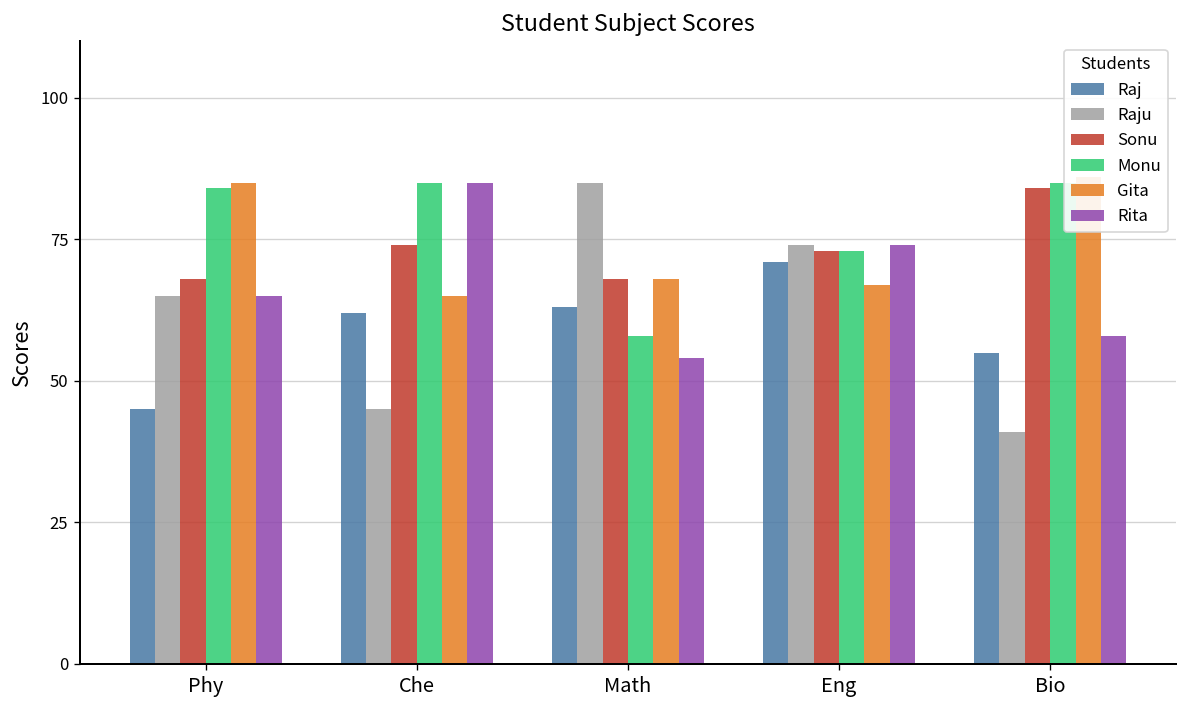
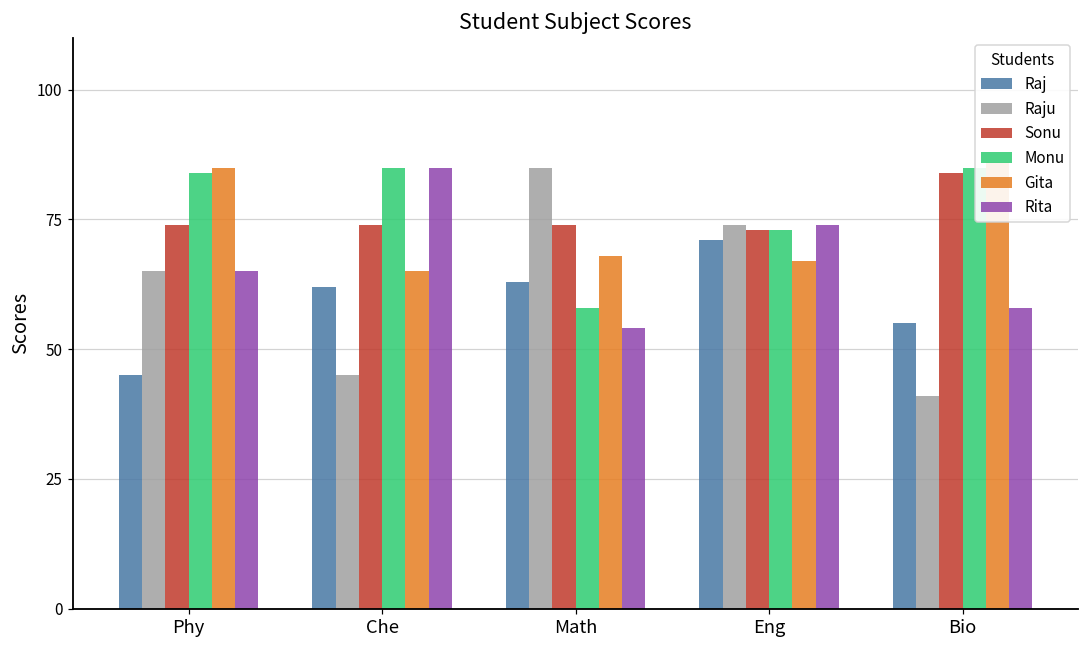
Sonu, Phy: 68 -> 74
Sonu, Math: 68 -> 74
